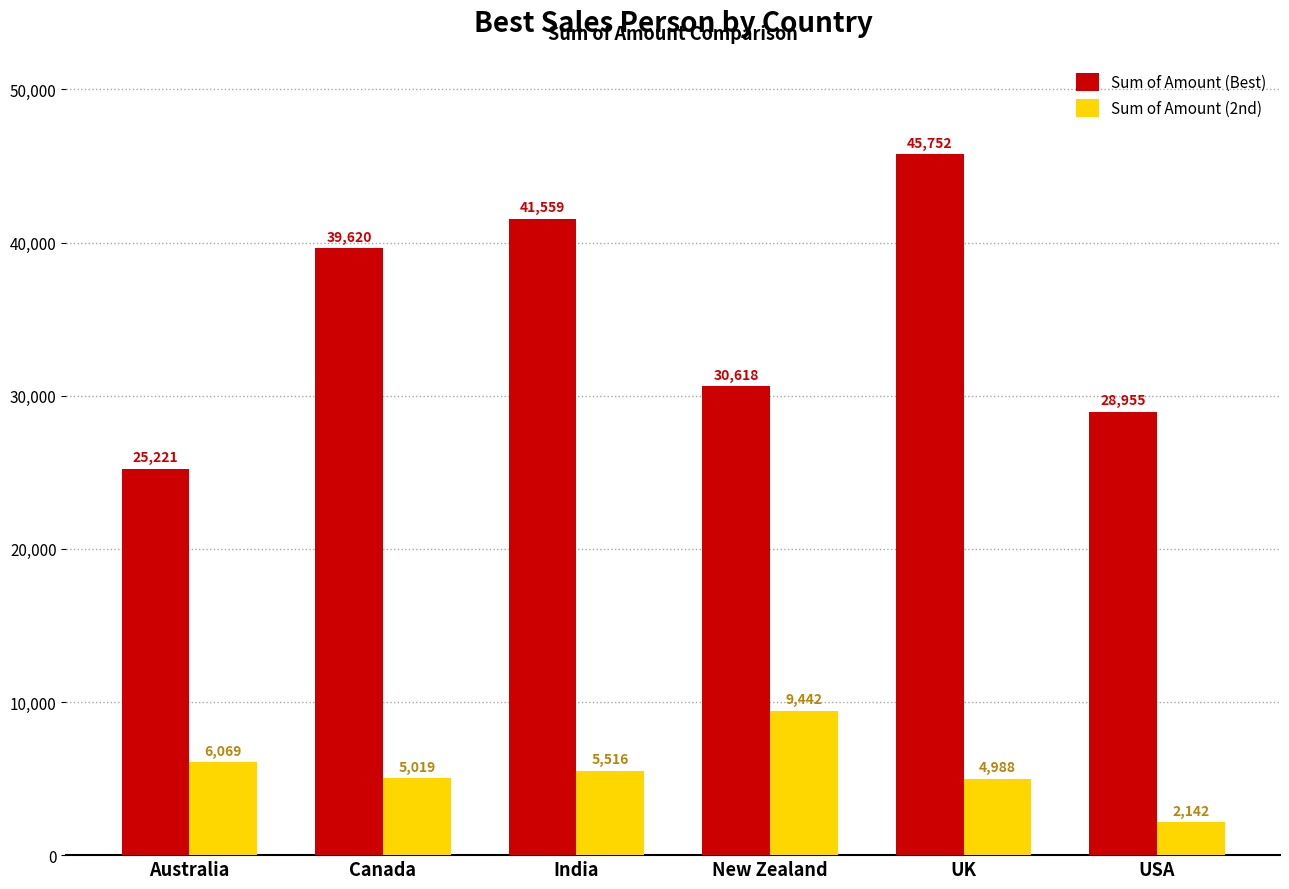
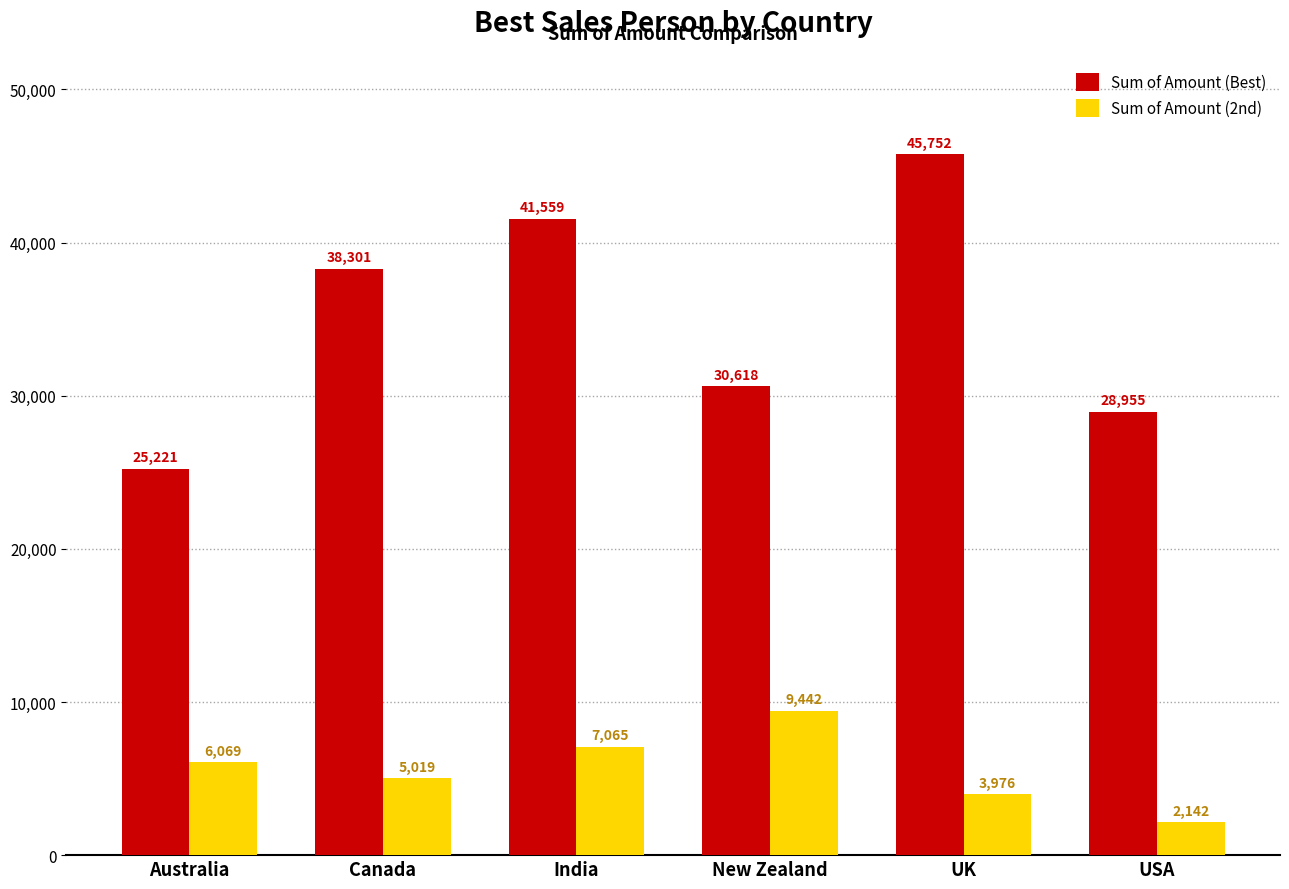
Sum of Amount (Best), Canada: 39,620 -> 38,301
Sum of Amount (2nd), India: 5,516 -> 7,065
Sum of Amount (2nd), UK: 4,988 -> 3,976
